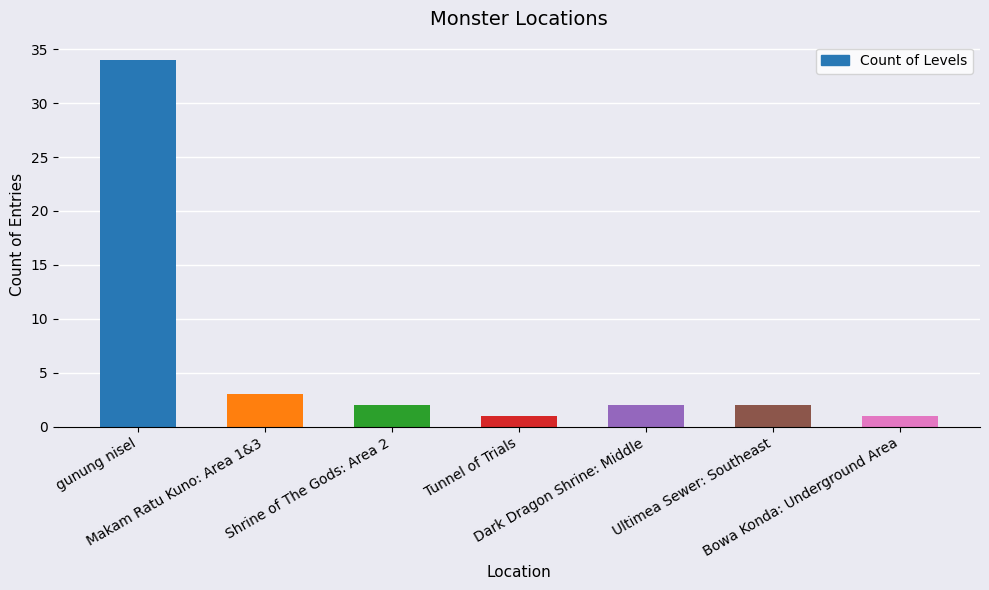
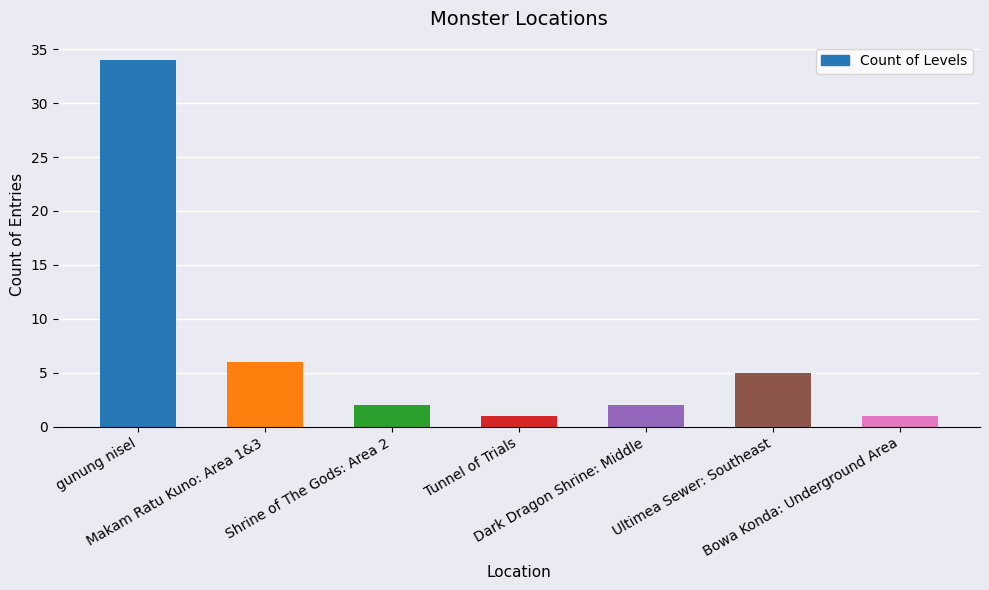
Makam Ratu Kuno: Area 1&3: 3 -> 6
Ultimea Sewer: Southeast: 2 -> 5
